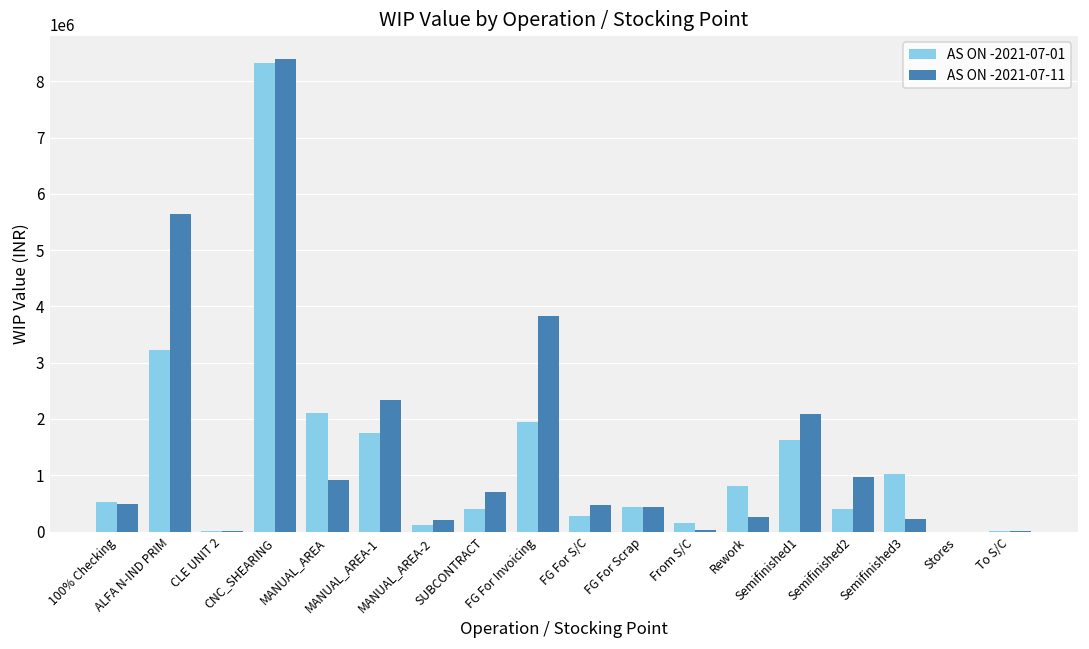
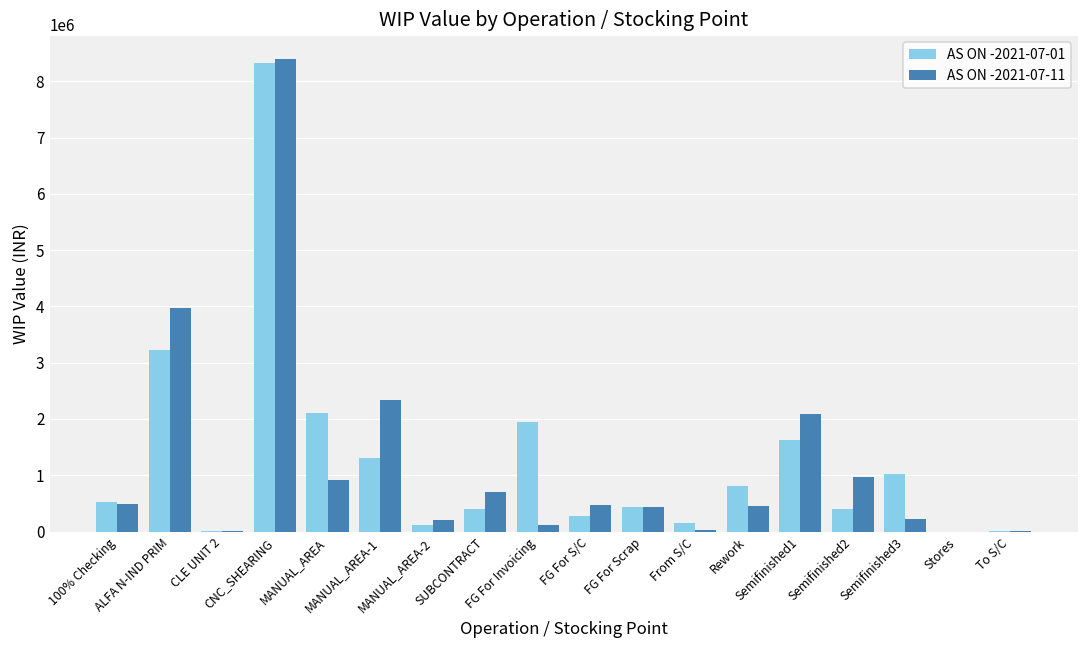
AS ON -2021-07-11, ALFA N-IND PRIM: 5600000 -> 4000000
AS ON -2021-07-01, MANUAL_AREA-1: 1800000 -> 1300000
AS ON -2021-07-11, FG For Invoicing: 3800000 -> 100000
AS ON -2021-07-11, Rework: 300000 -> 400000
